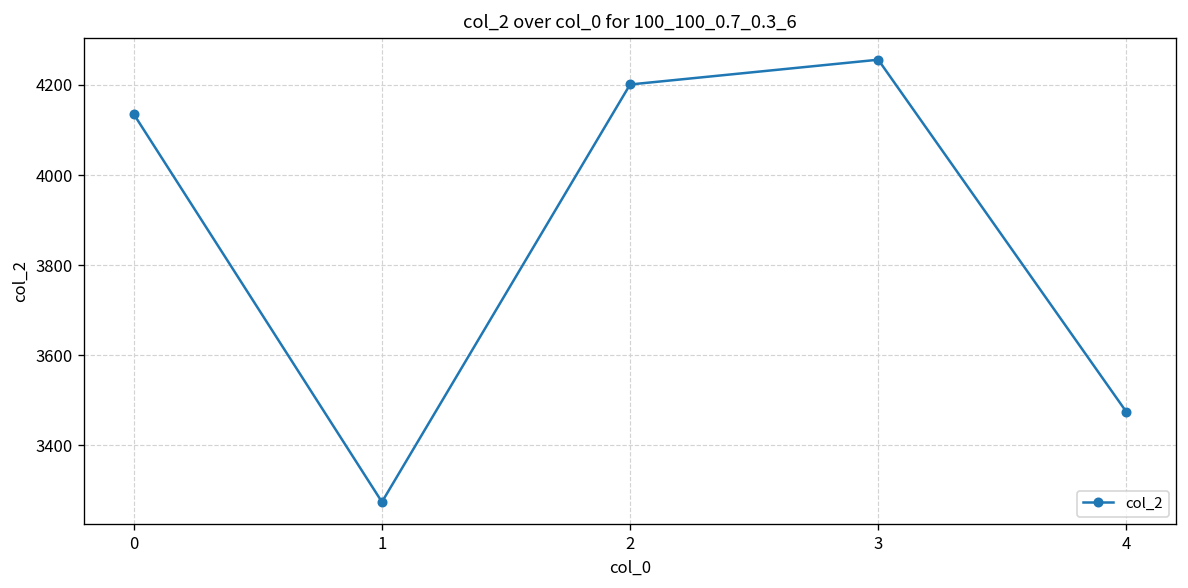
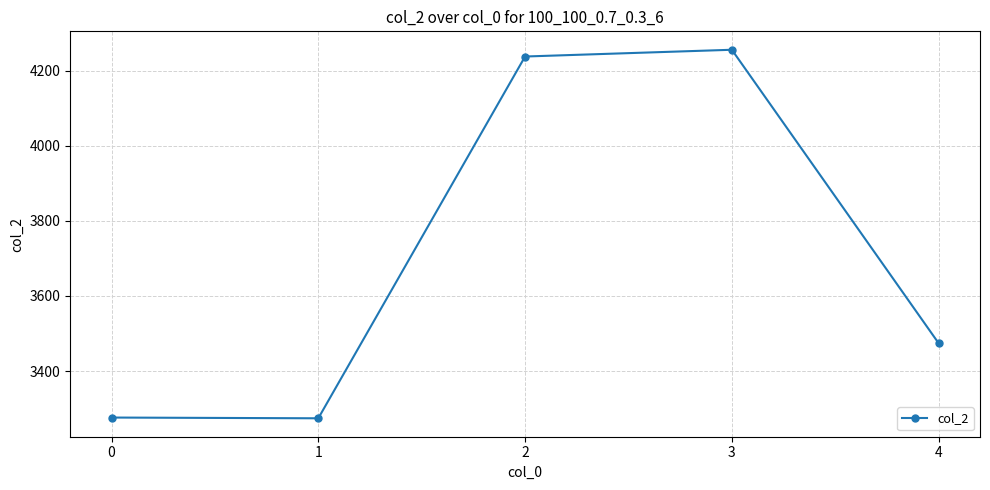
0: 4140 -> 3280
2: 4200 -> 4240
